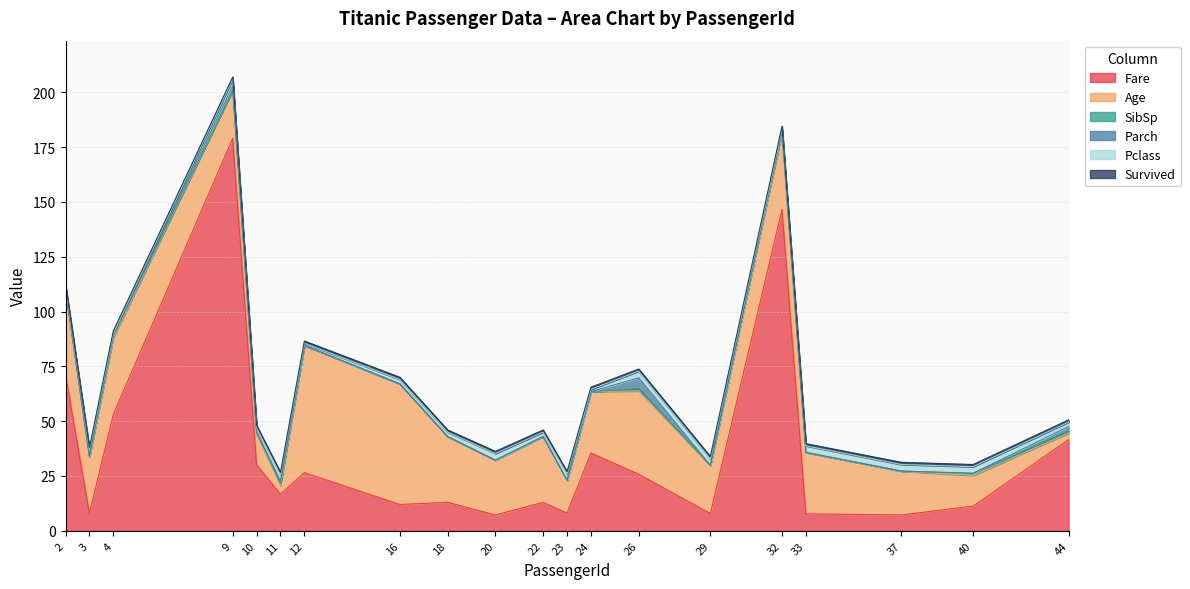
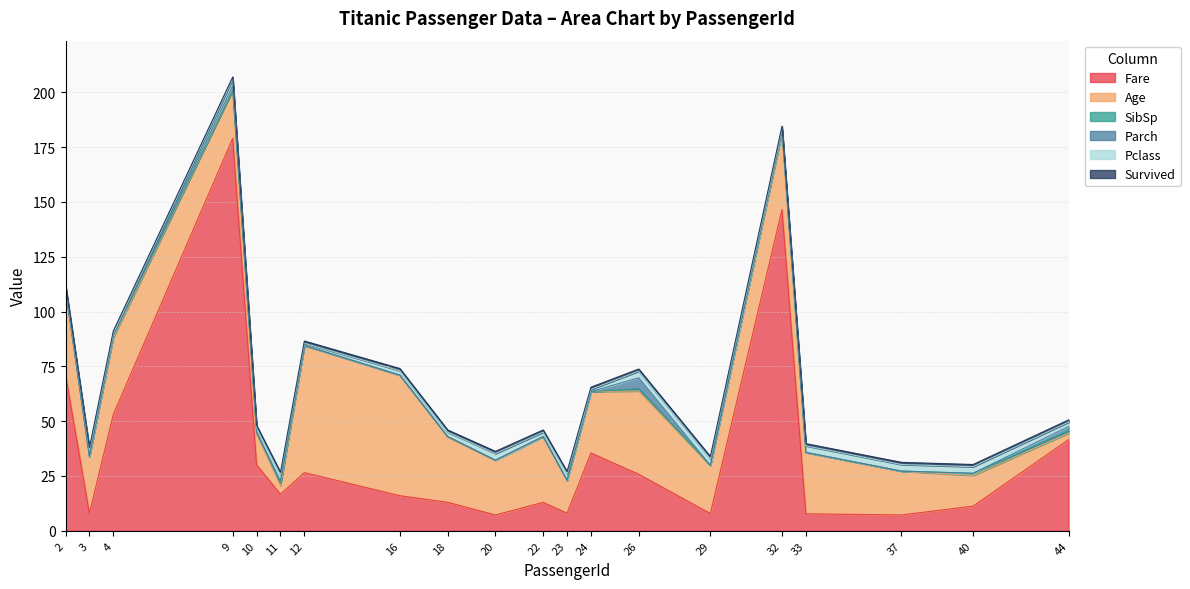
Fare, 16: 12 -> 16
